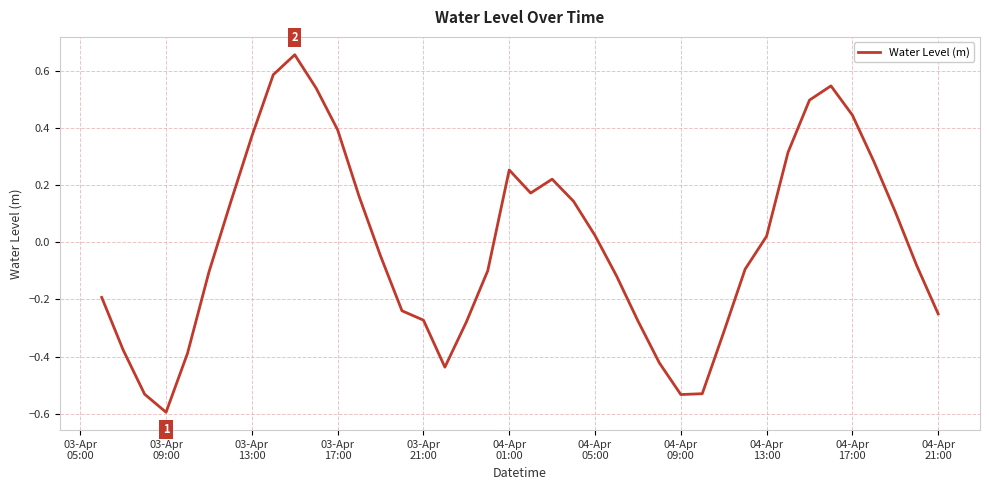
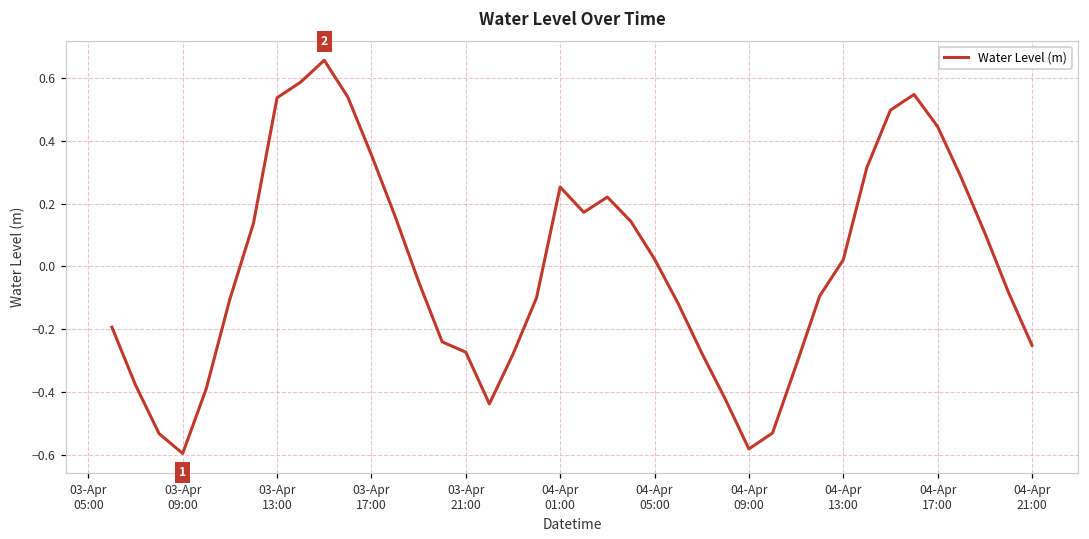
03-Apr 13:00: 0.37 -> 0.54
03-Apr 17:00: 0.39 -> 0.35
04-Apr 09:00: -0.53 -> -0.58
